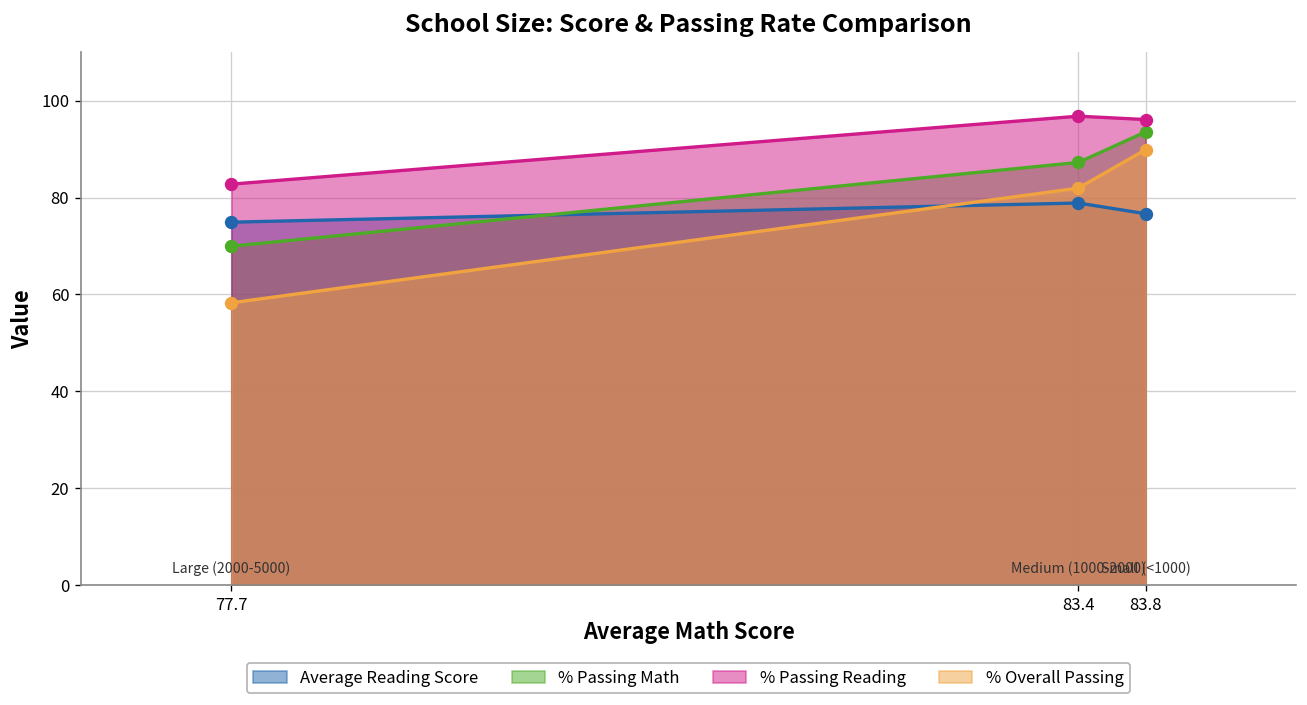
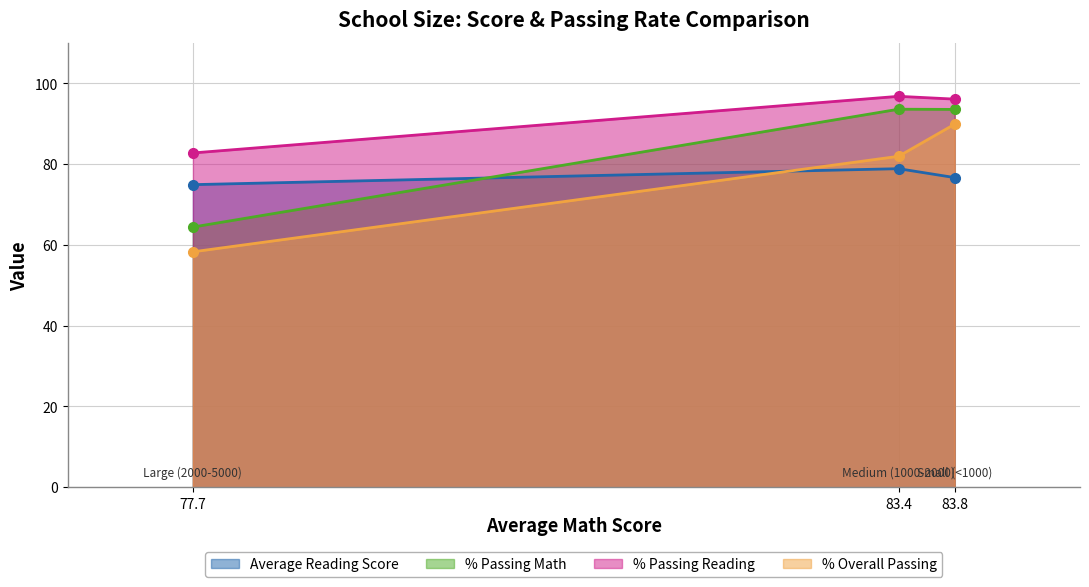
% Passing Math, 77.7: 70 -> 64
% Passing Math, 83.4: 87 -> 94
